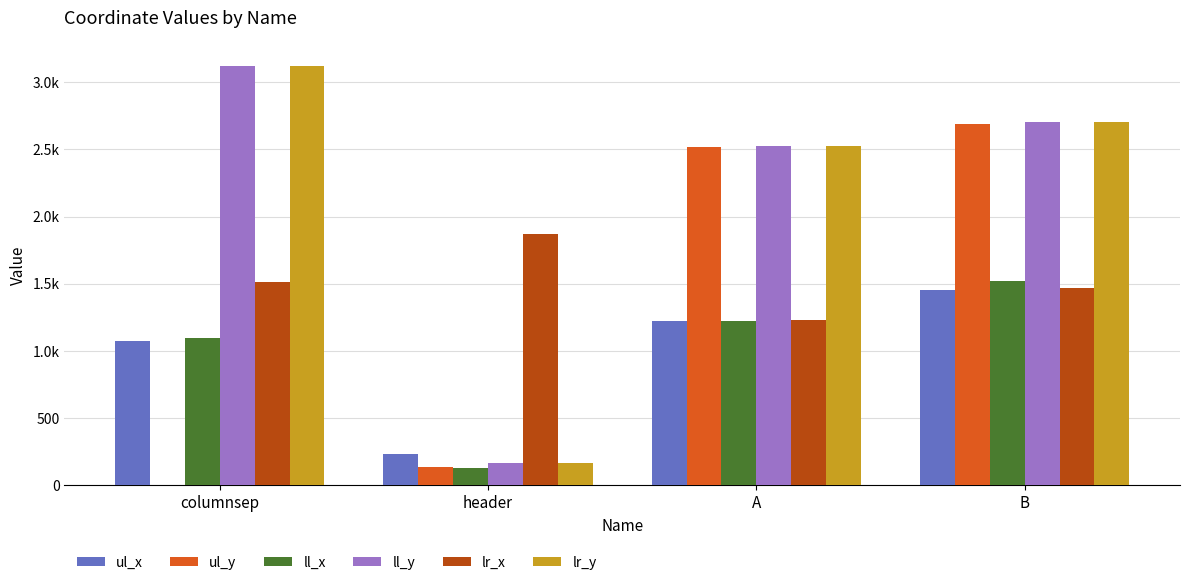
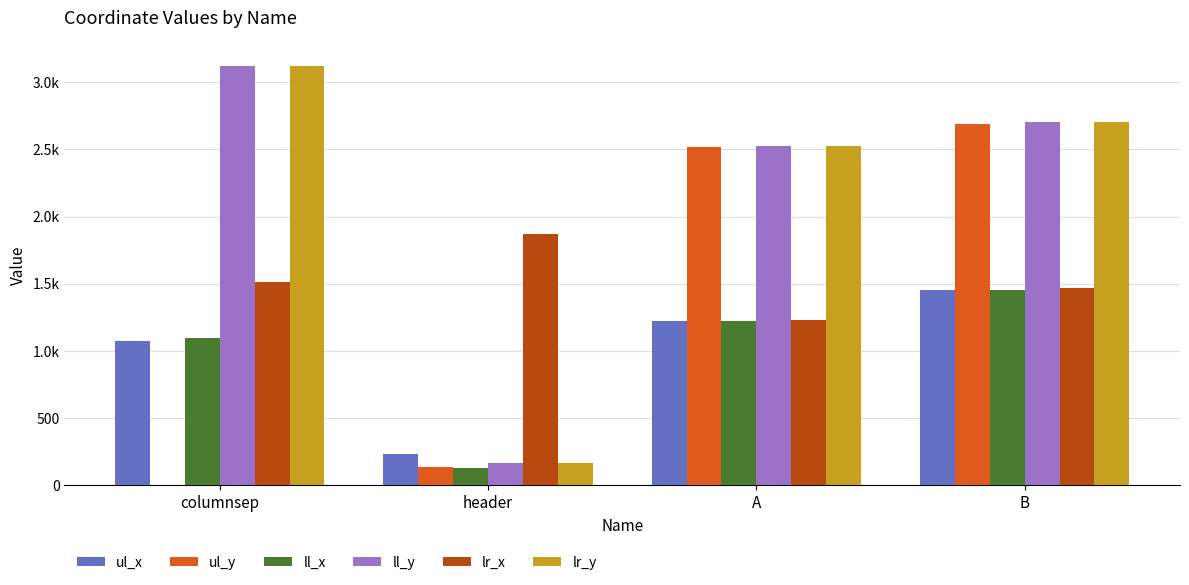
ll_x, B: 1520 -> 1460
